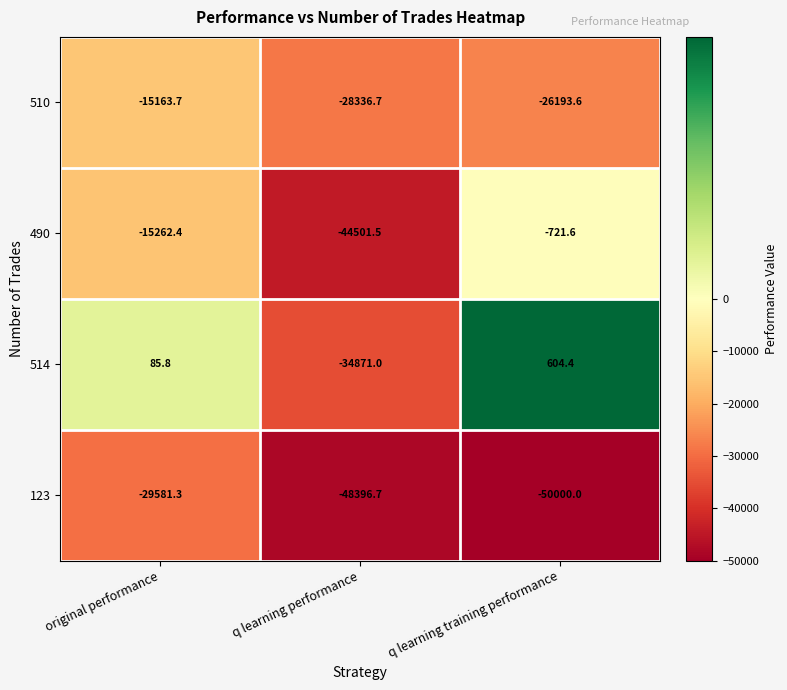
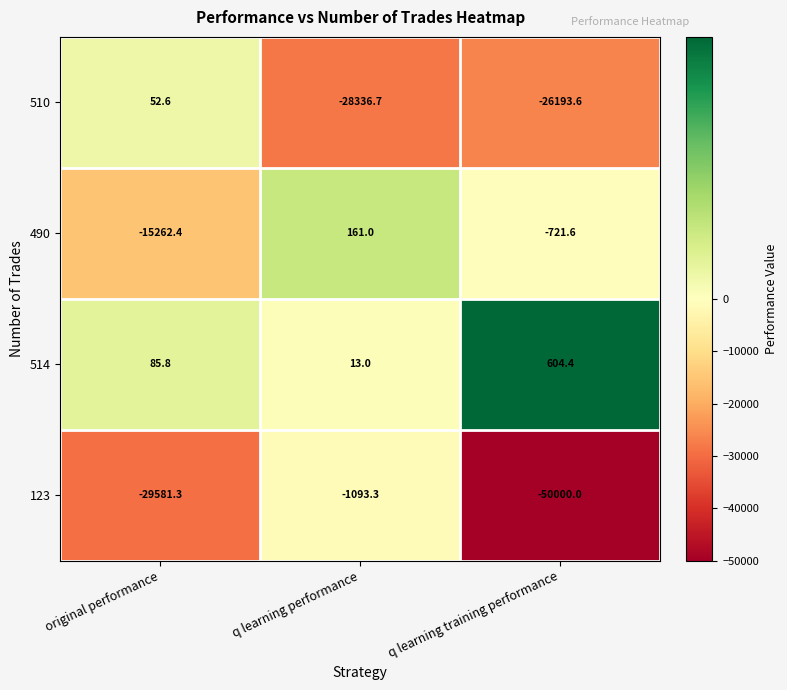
510, original performance: -15163.7 -> 52.6
490, q learning performance: -44501.5 -> 161.0
514, q learning performance: -34871.0 -> 13.0
123, q learning performance: -48396.7 -> -1093.3
